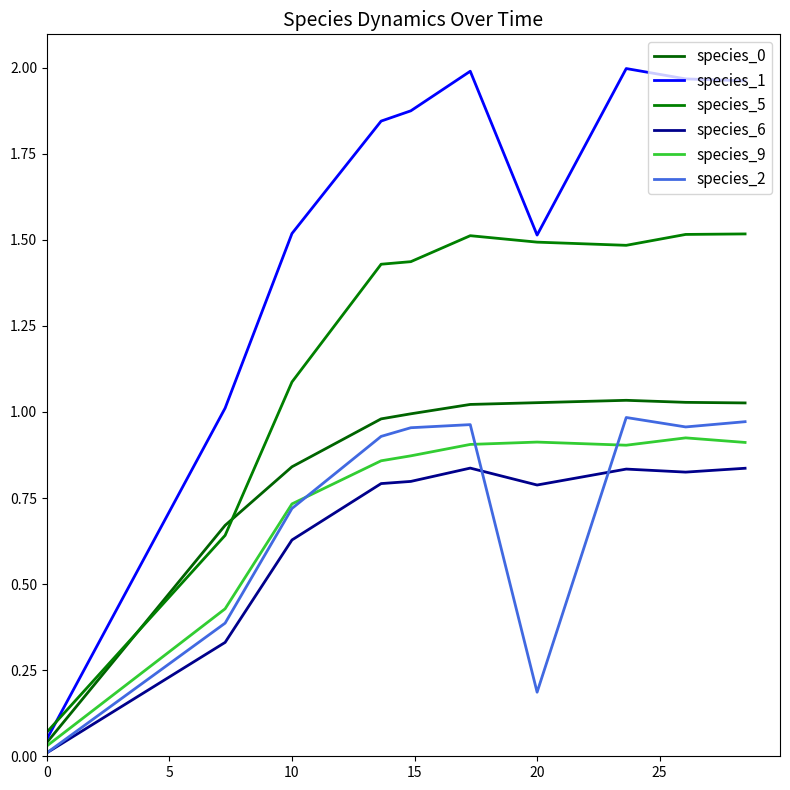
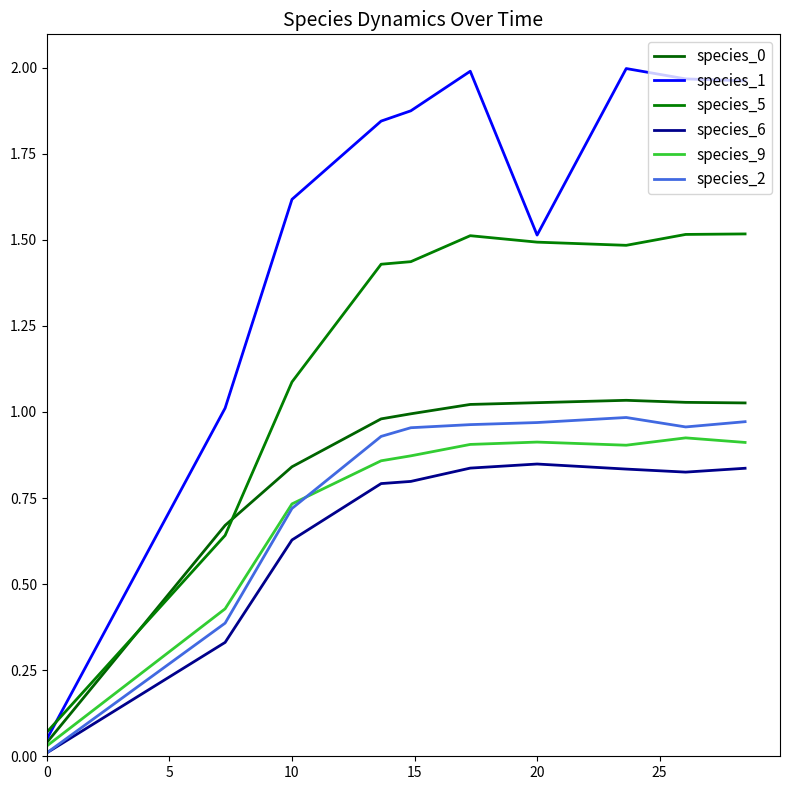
species_1, 10: 1.52 -> 1.62
species_6, 20: 0.79 -> 0.85
species_2, 20: 0.19 -> 0.97
